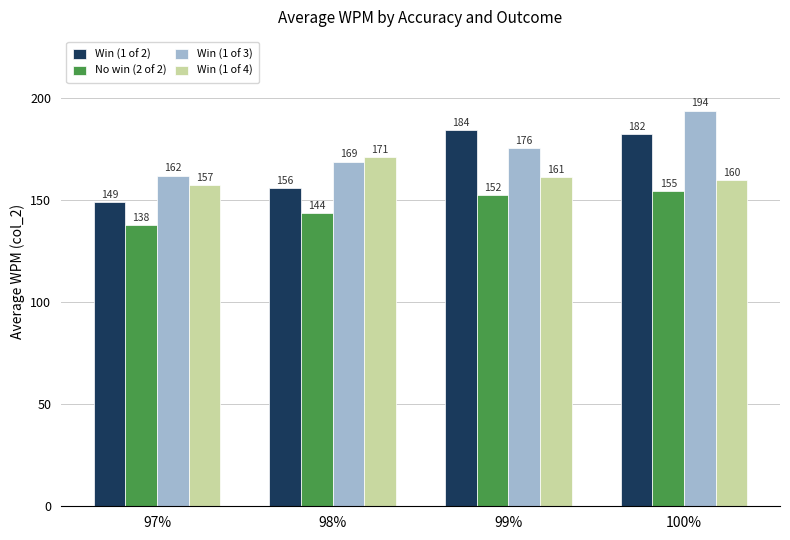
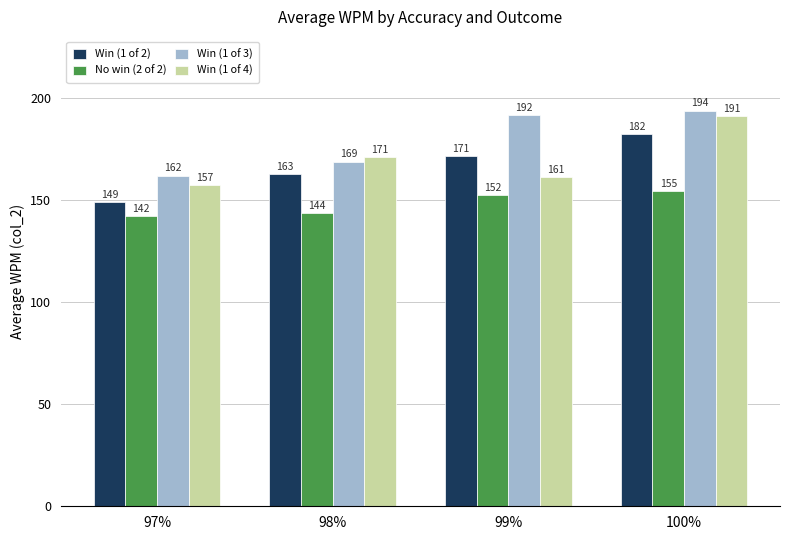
No win (2 of 2), 97%: 138 -> 142
Win (1 of 2), 98%: 156 -> 163
Win (1 of 2), 99%: 184 -> 171
Win (1 of 3), 99%: 176 -> 192
Win (1 of 4), 100%: 160 -> 191
